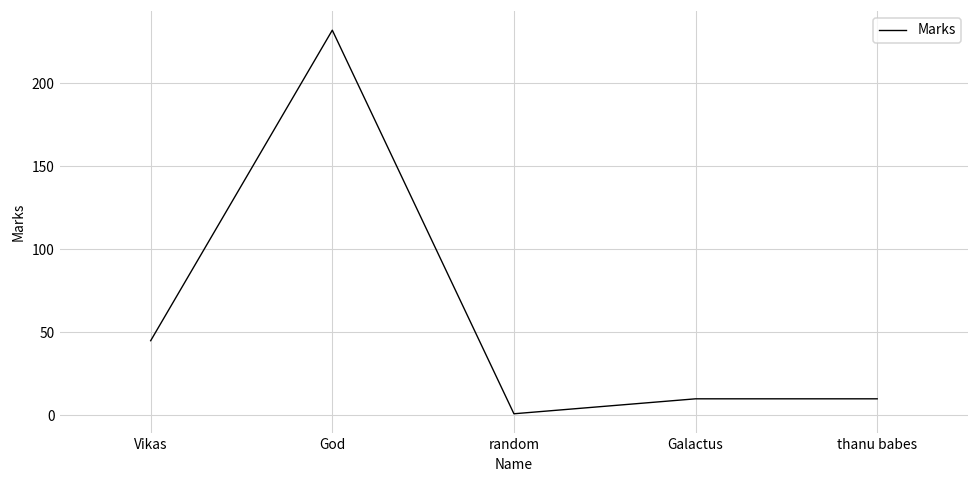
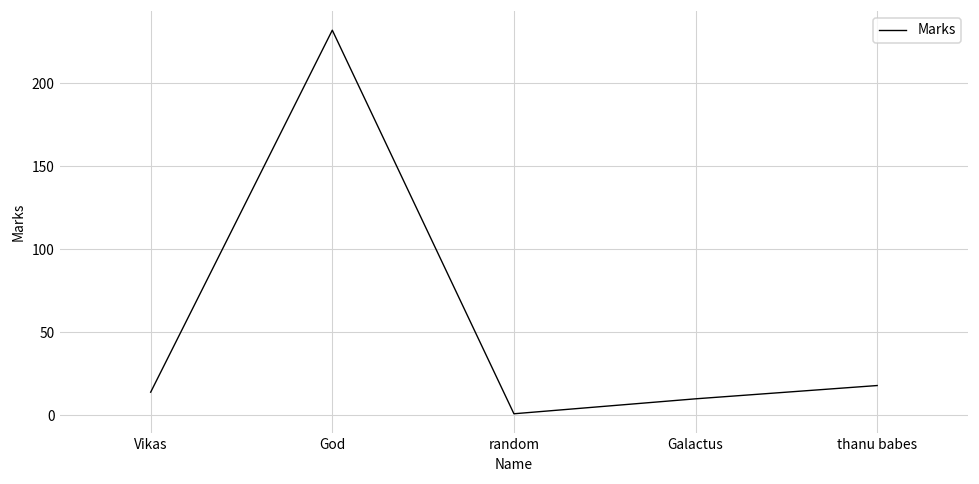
Vikas: 45 -> 14
thanu babes: 10 -> 18
